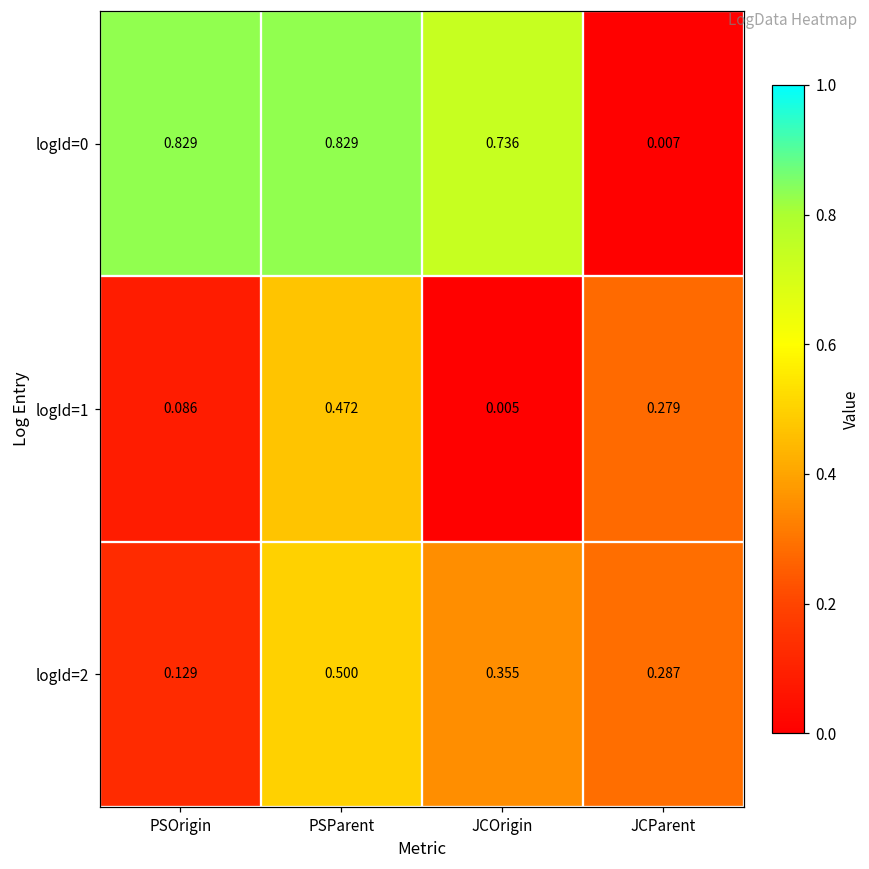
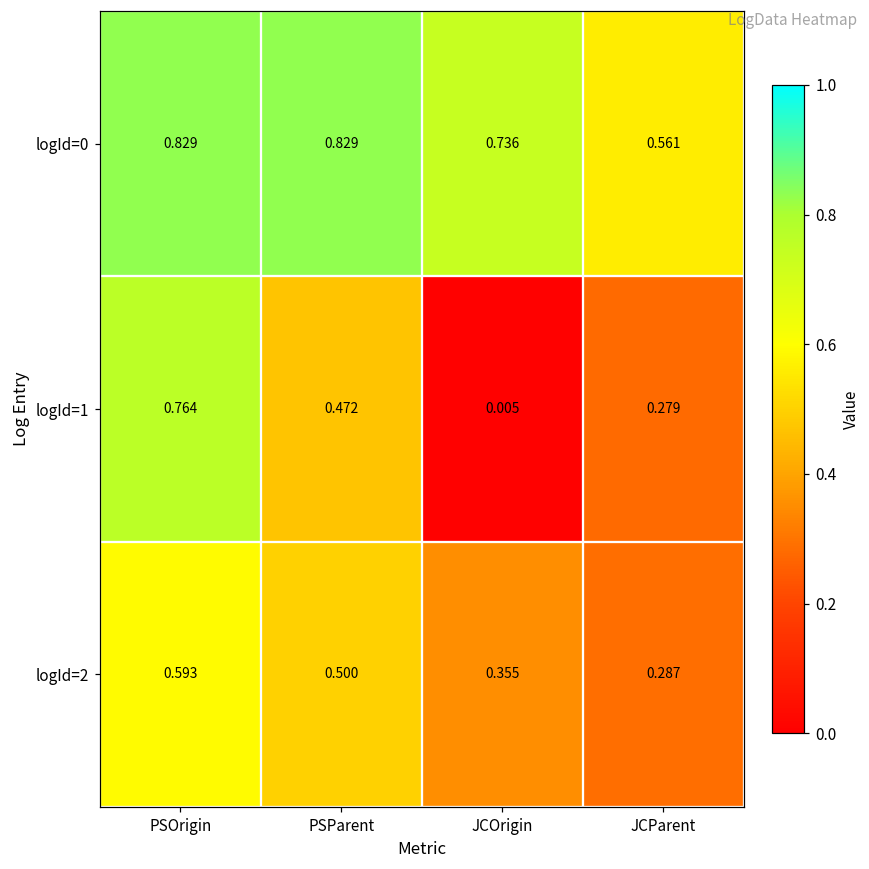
logId=0, JCParent: 0.007 -> 0.561
logId=1, PSOrigin: 0.086 -> 0.764
logId=2, PSOrigin: 0.129 -> 0.593
